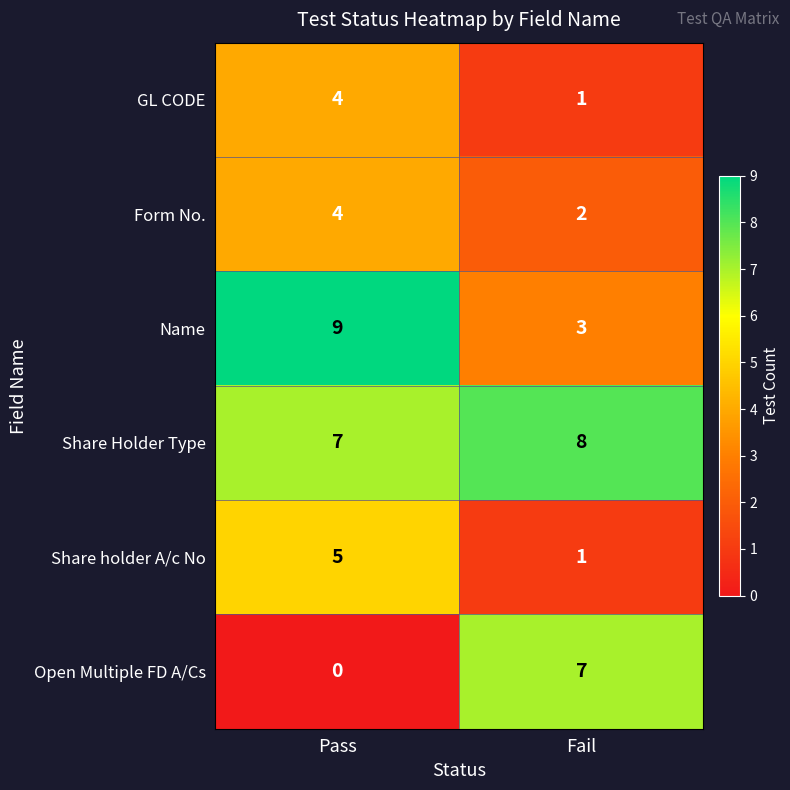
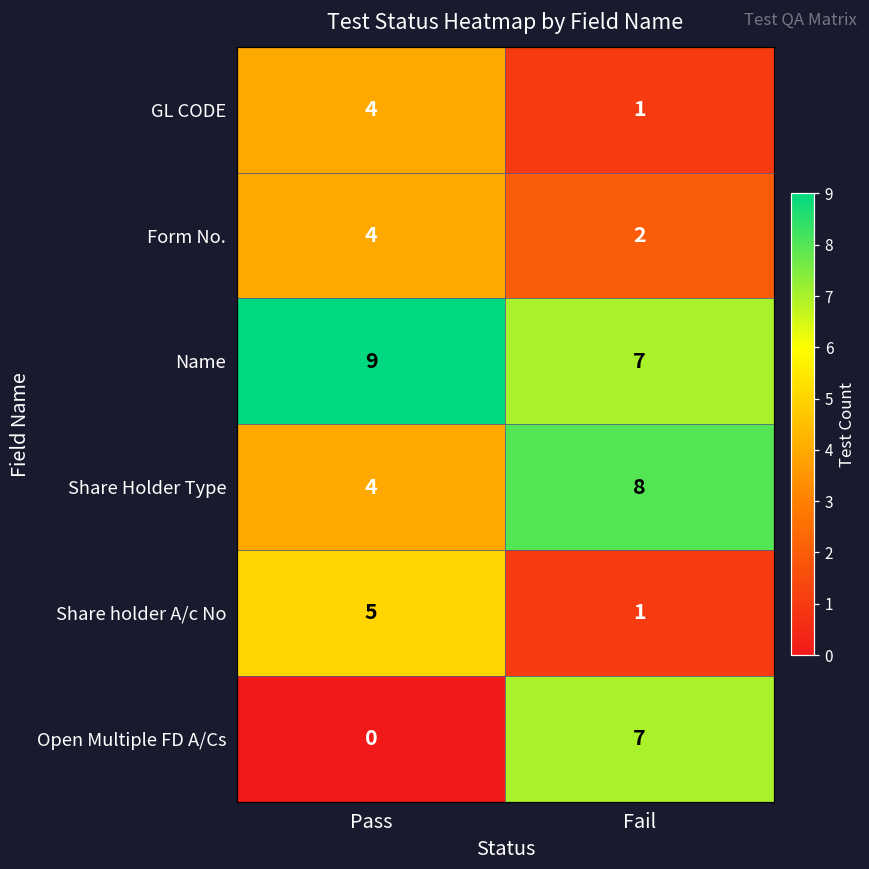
Name, Fail: 3 -> 7
Share Holder Type, Pass: 7 -> 4
